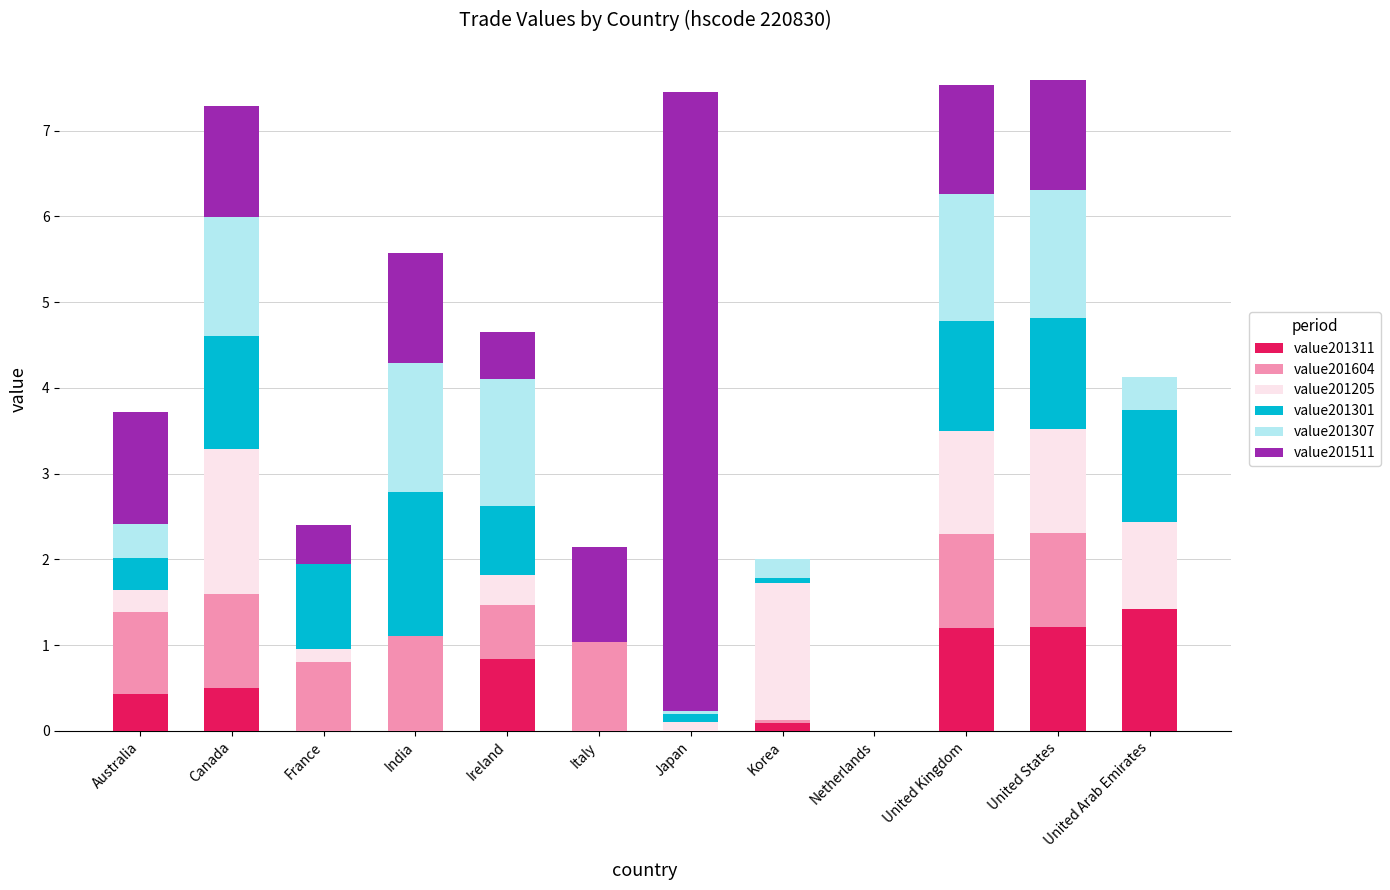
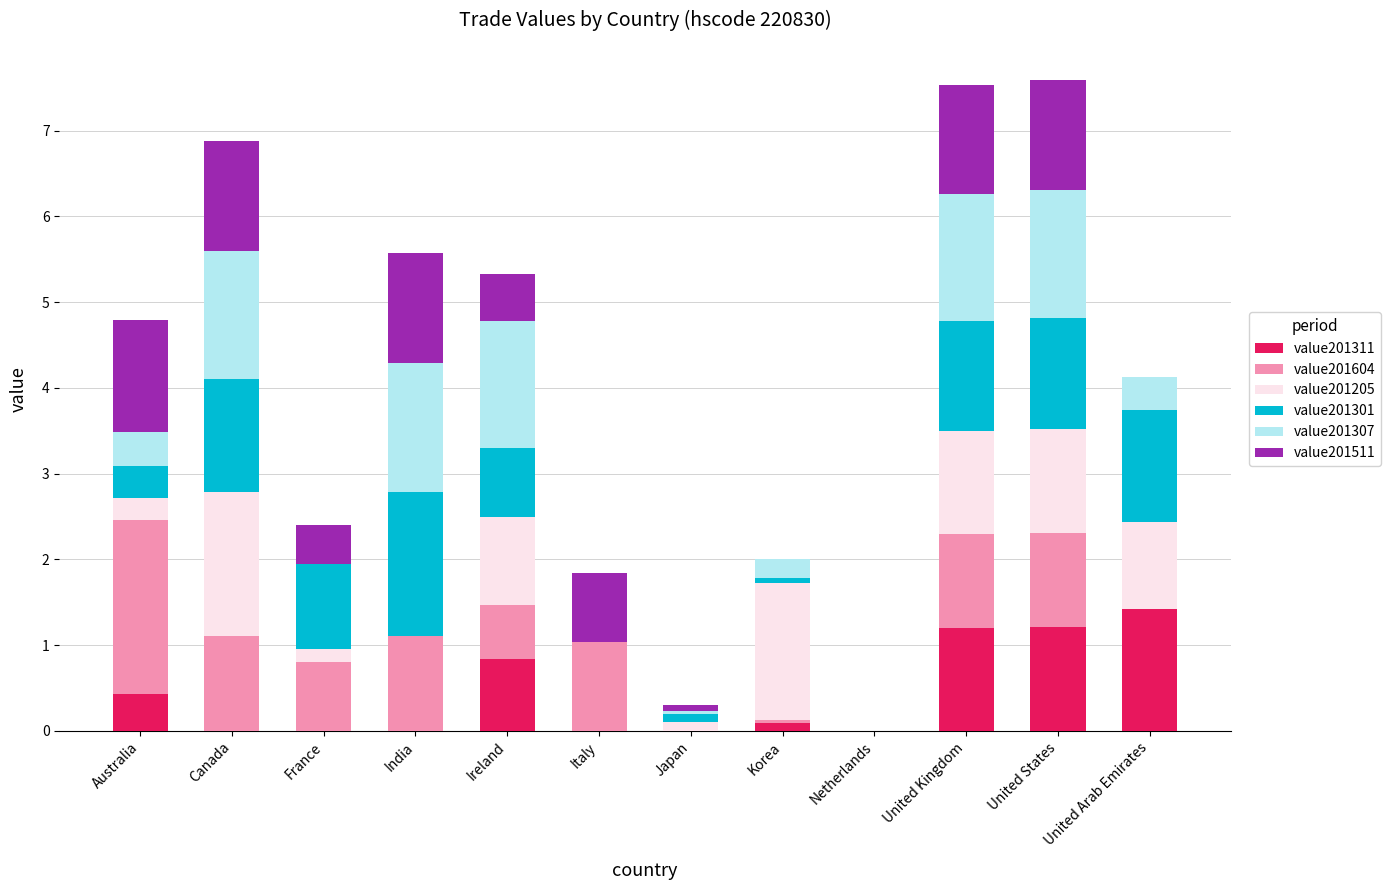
value201604, Australia: 1.0 -> 2.0
value201311, Canada: 0.5 -> 0.0
value201307, Canada: 1.4 -> 1.5
value201205, Ireland: 0.3 -> 1.0
value201511, Italy: 1.1 -> 0.8
value201511, Japan: 7.2 -> 0.1
